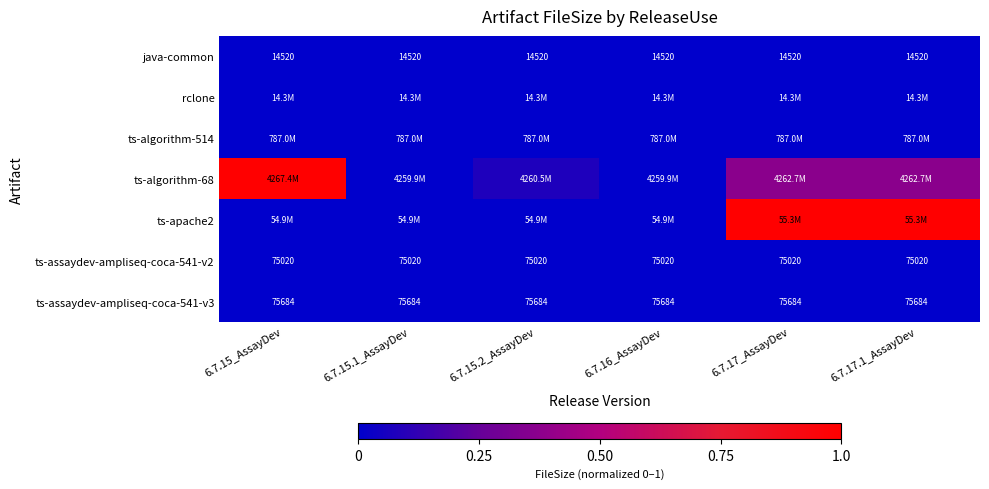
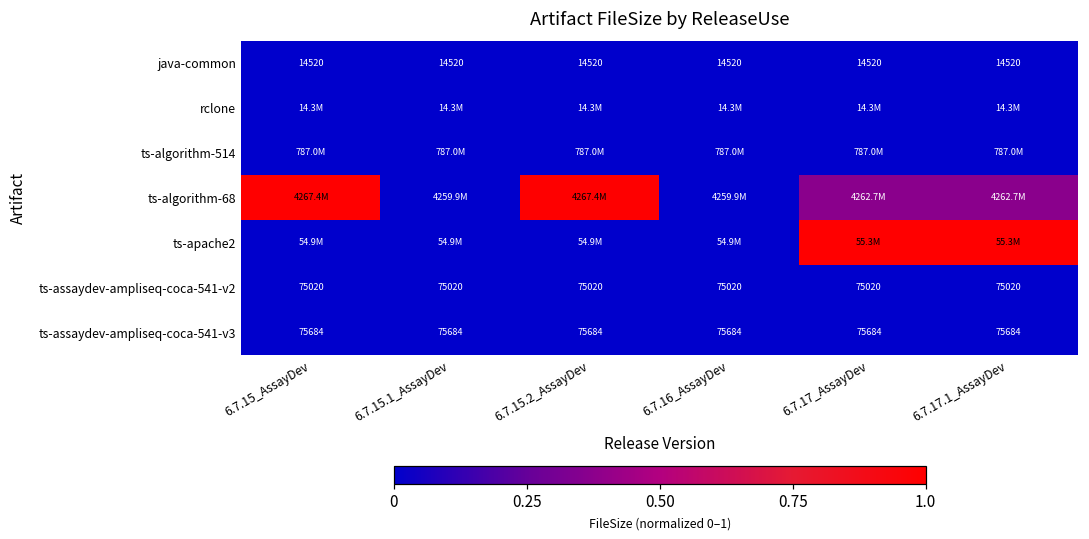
ts-algorithm-68, 6.7.15.2_AssayDev: 4260.5M -> 4267.4M
